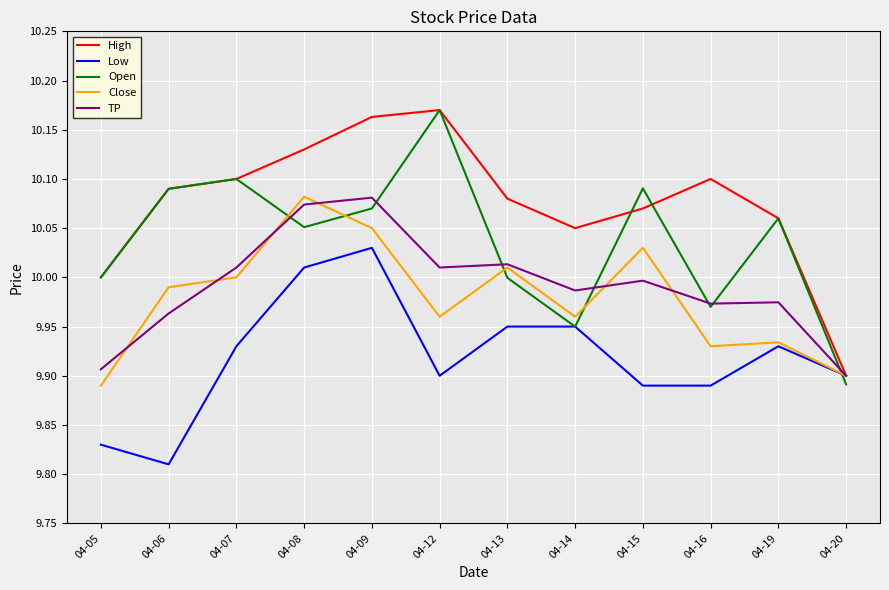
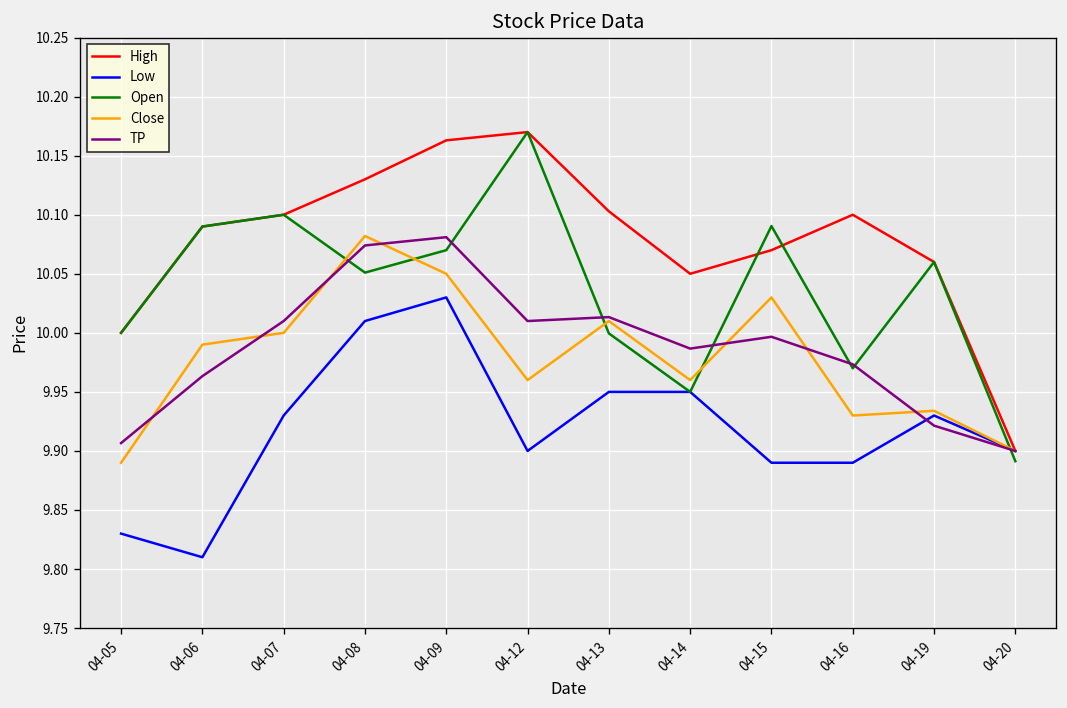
High, 04-13: 10.08 -> 10.10
TP, 04-19: 9.97 -> 9.92
